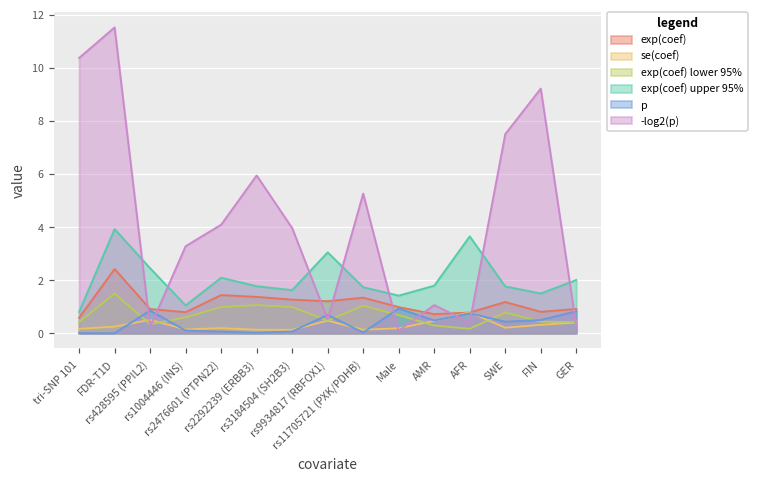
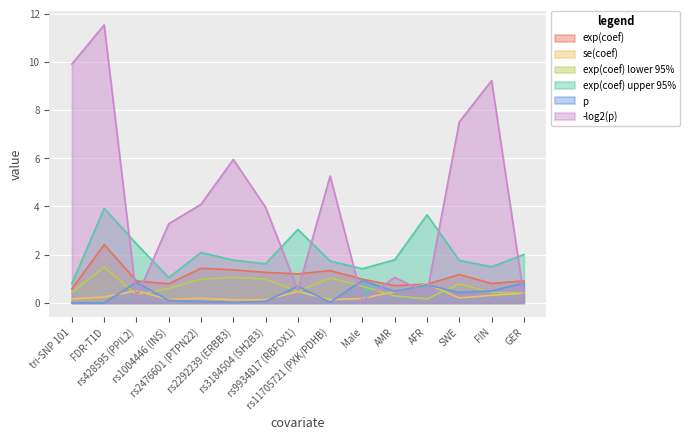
-log2(p), tri-SNP 101: 10.4 -> 9.9
